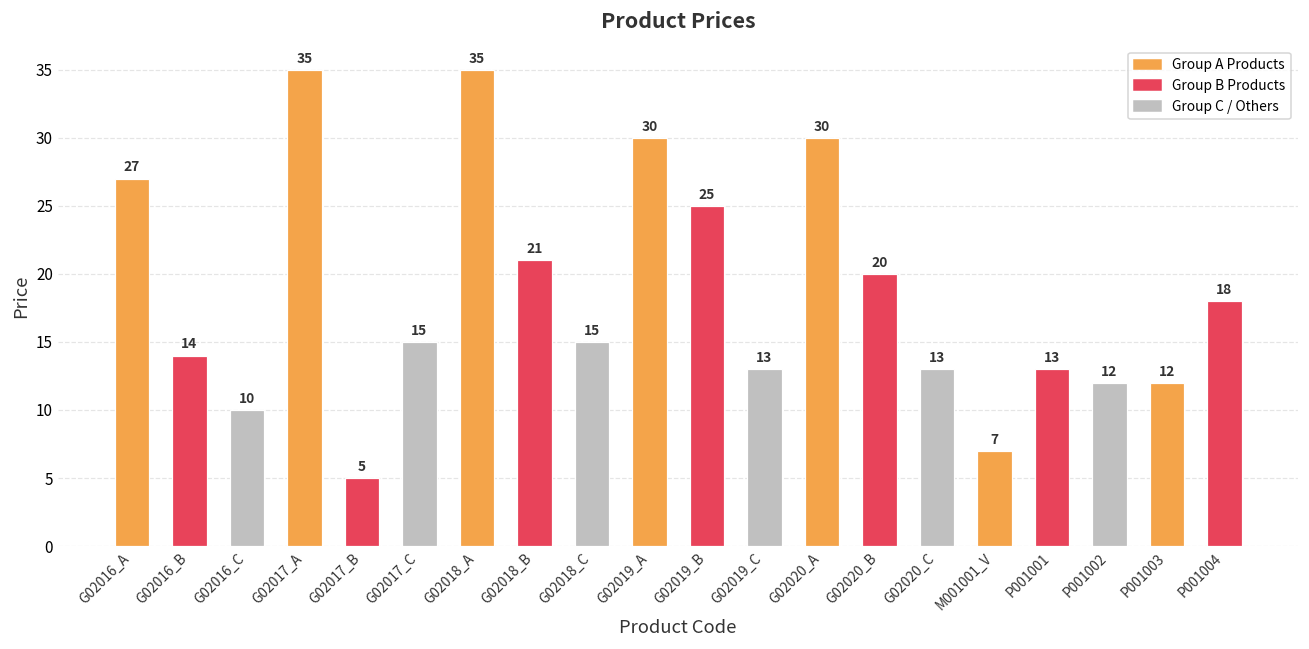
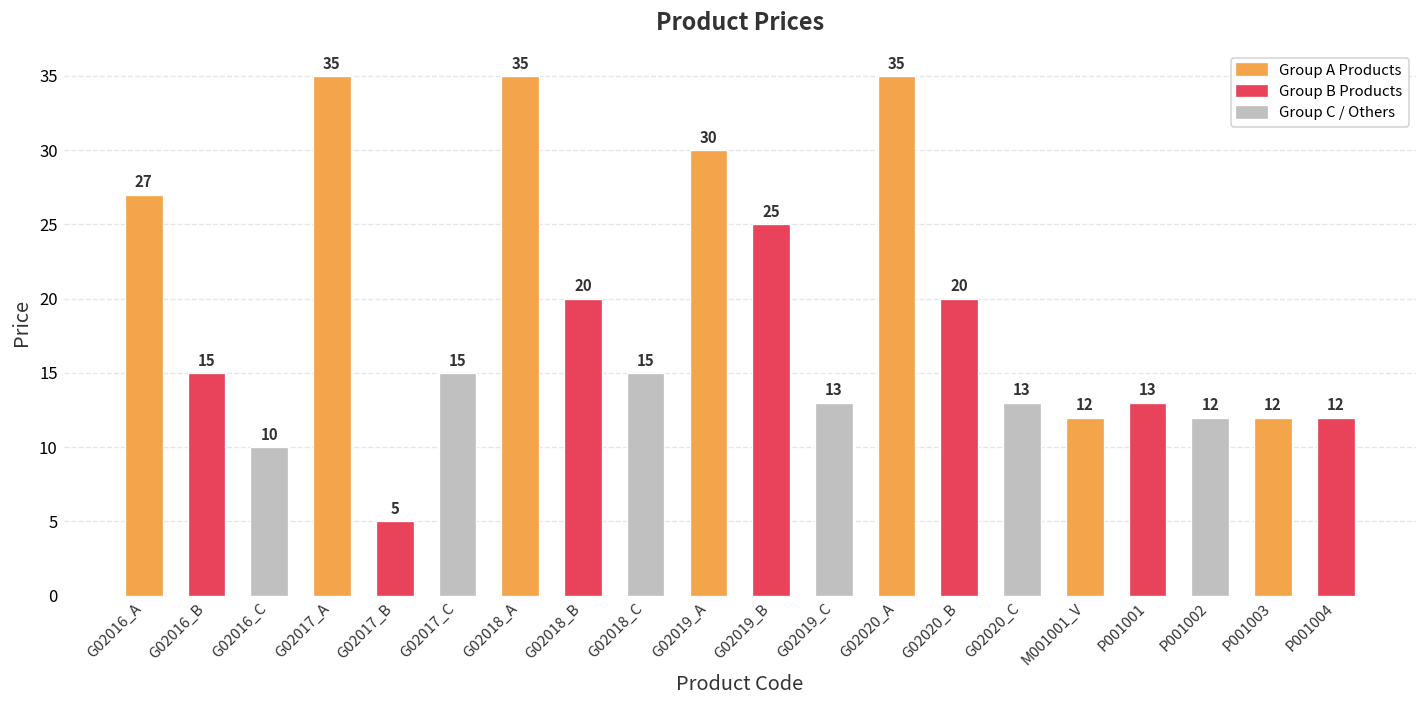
G02016_B: 14 -> 15
G02018_B: 21 -> 20
G02020_A: 30 -> 35
M001001_V: 7 -> 12
P001004: 18 -> 12
